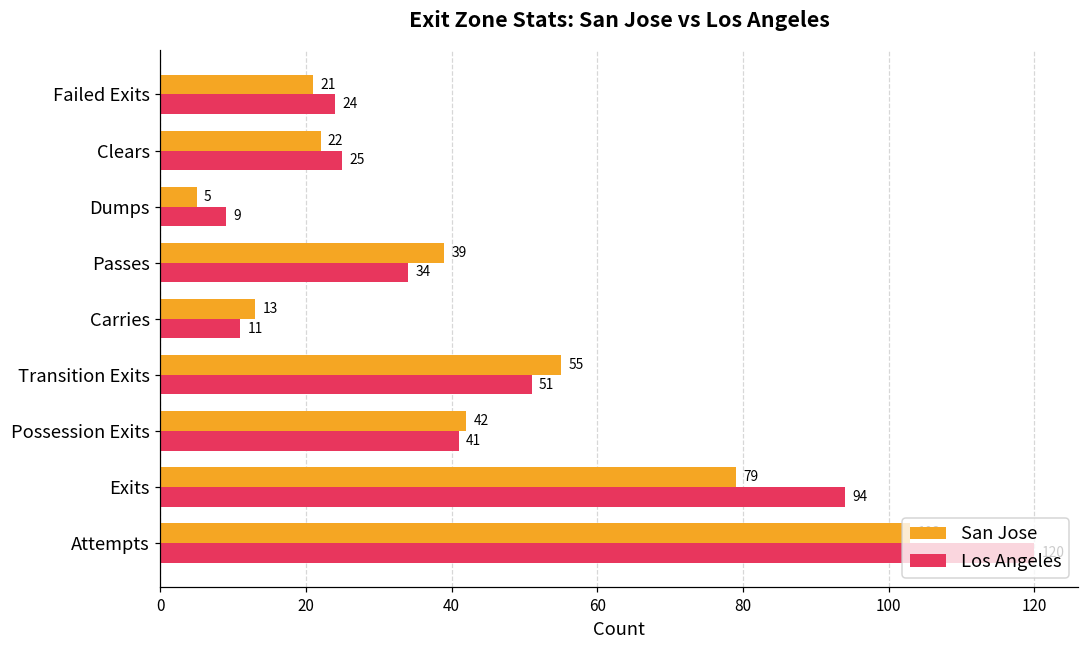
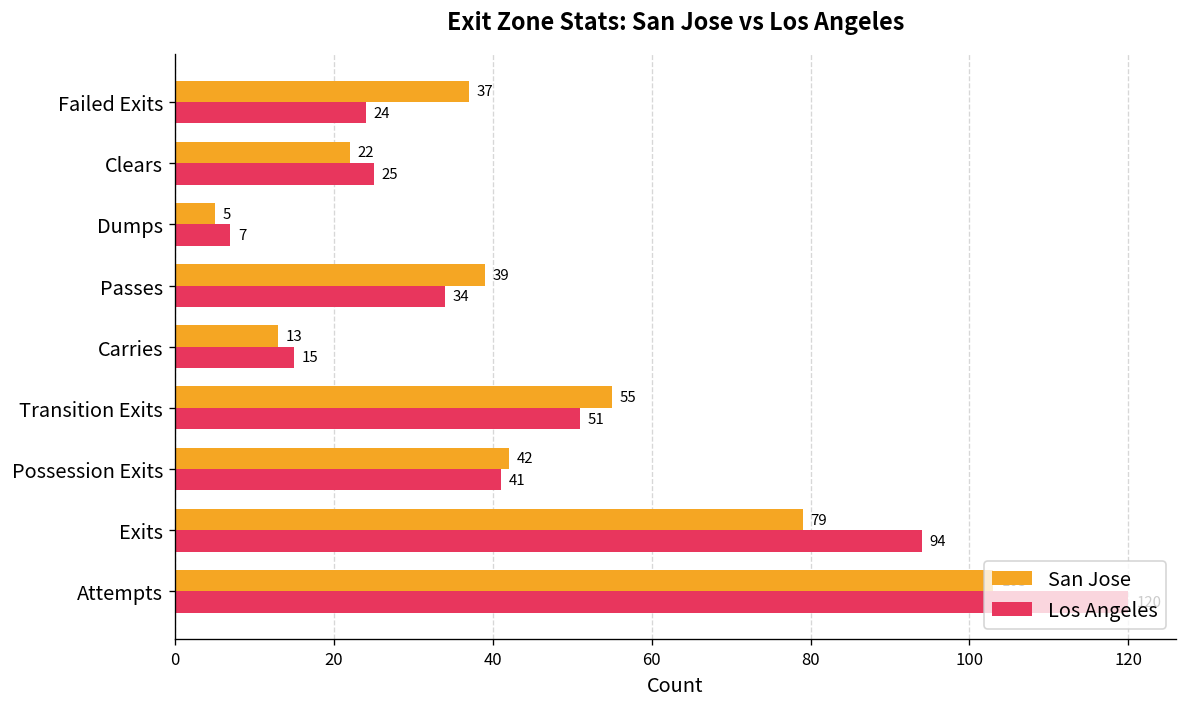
San Jose, Failed Exits: 21 -> 37
Los Angeles, Dumps: 9 -> 7
Los Angeles, Carries: 11 -> 15
